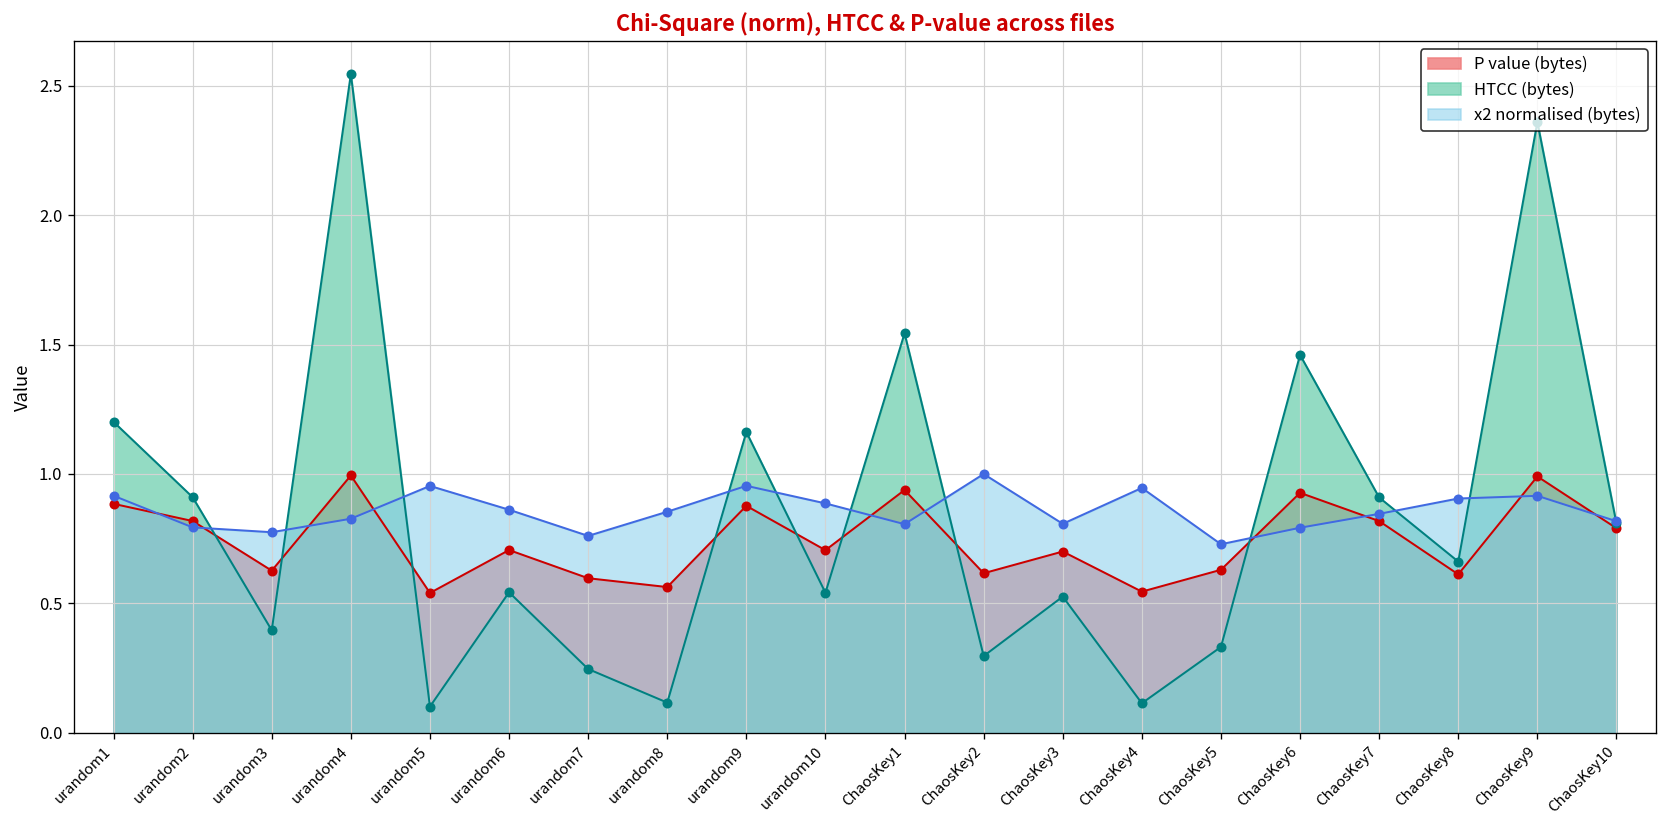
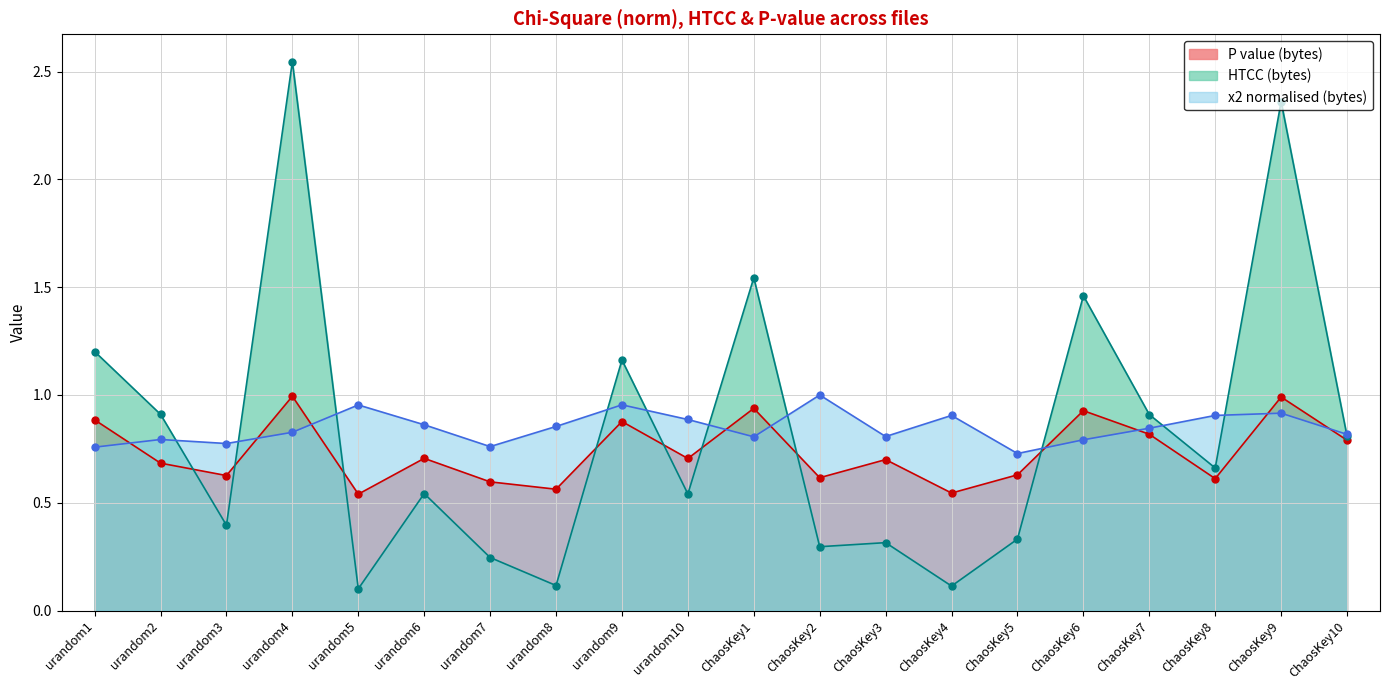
x2 normalised (bytes), urandom1: 0.92 -> 0.76
P value (bytes), urandom2: 0.82 -> 0.68
HTCC (bytes), ChaosKey3: 0.53 -> 0.32
x2 normalised (bytes), ChaosKey4: 0.95 -> 0.91
